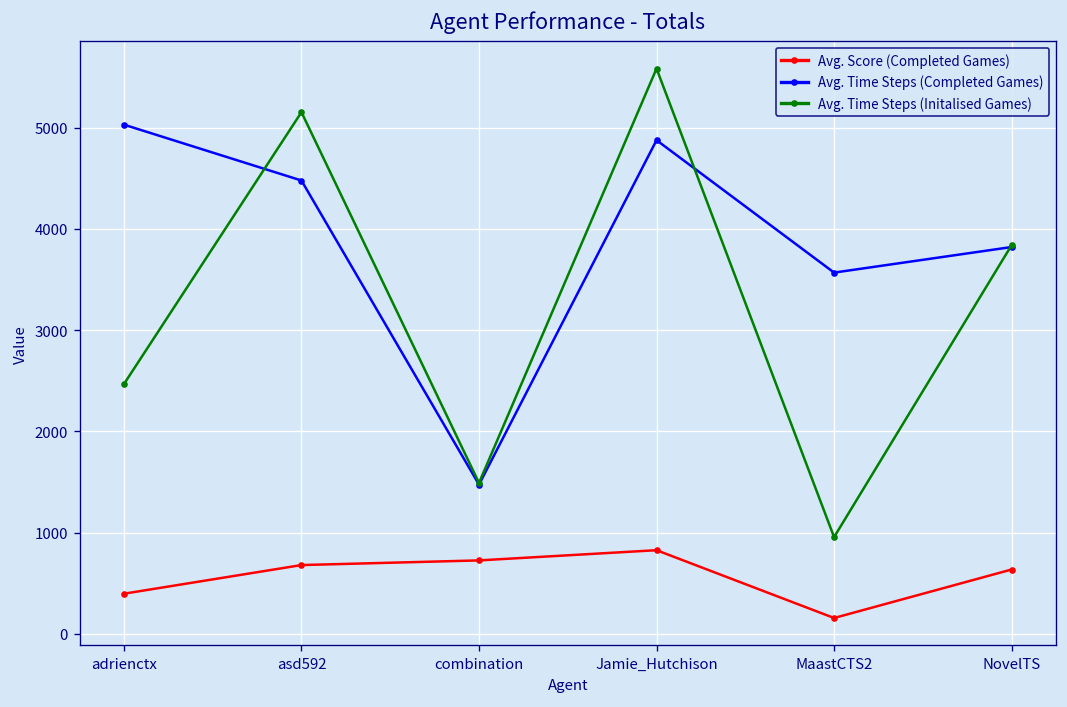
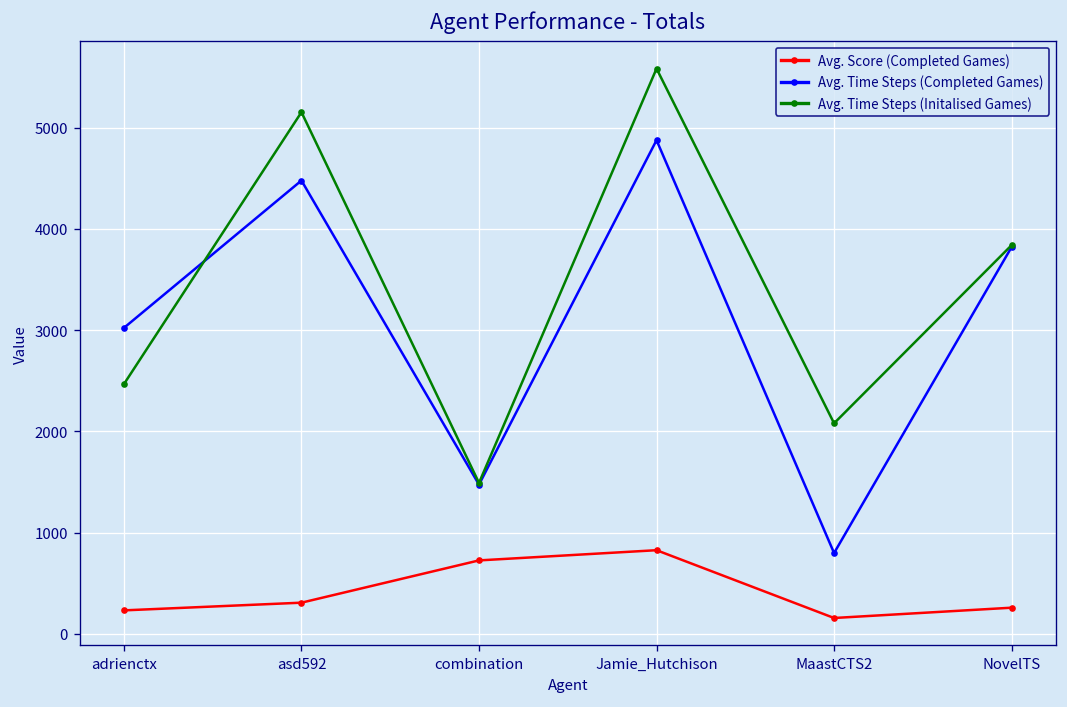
Avg. Score (Completed Games), adrienctx: 400 -> 200
Avg. Time Steps (Completed Games), adrienctx: 5000 -> 3000
Avg. Score (Completed Games), asd592: 700 -> 300
Avg. Time Steps (Completed Games), MaastCTS2: 3600 -> 800
Avg. Time Steps (Initalised Games), MaastCTS2: 1000 -> 2100
Avg. Score (Completed Games), NovelTS: 600 -> 300
